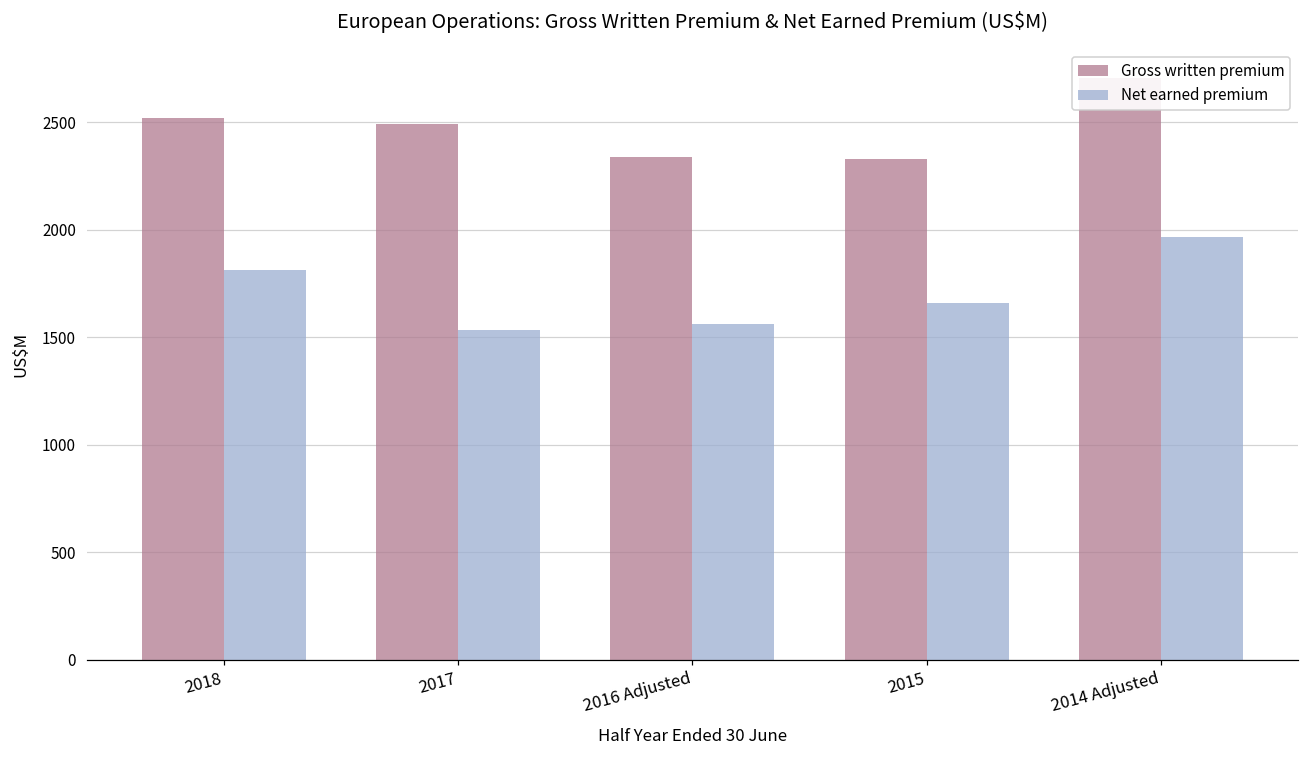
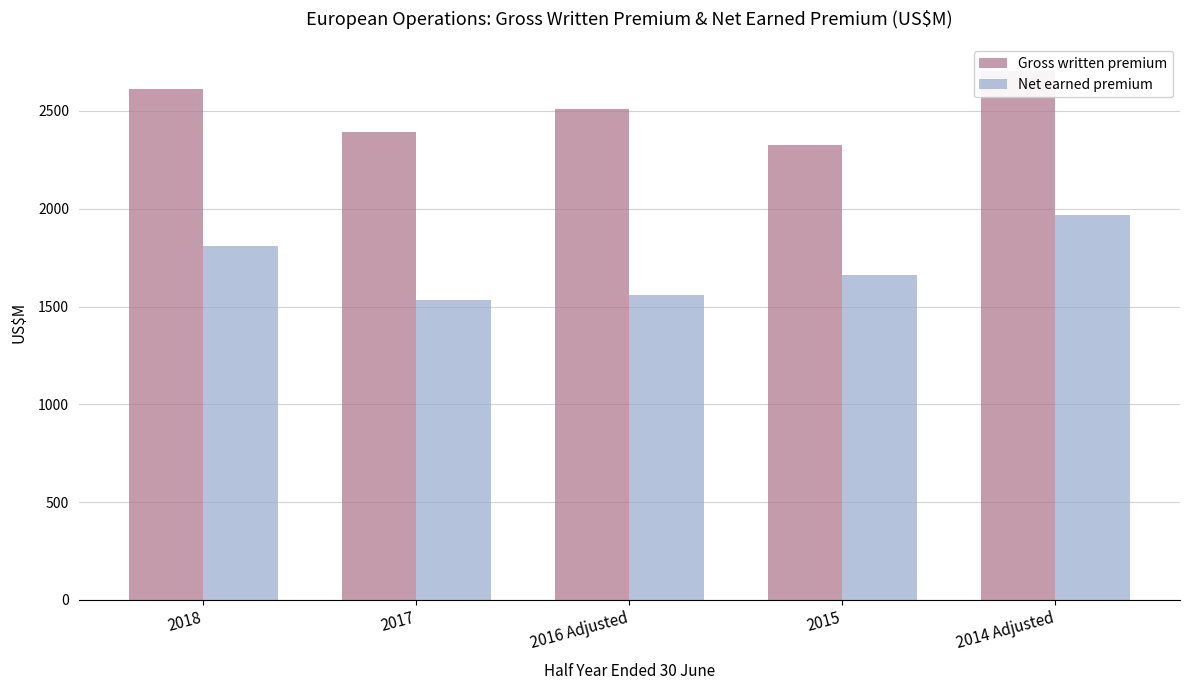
Gross written premium, 2018: 2520 -> 2610
Gross written premium, 2017: 2490 -> 2390
Gross written premium, 2016 Adjusted: 2340 -> 2510
